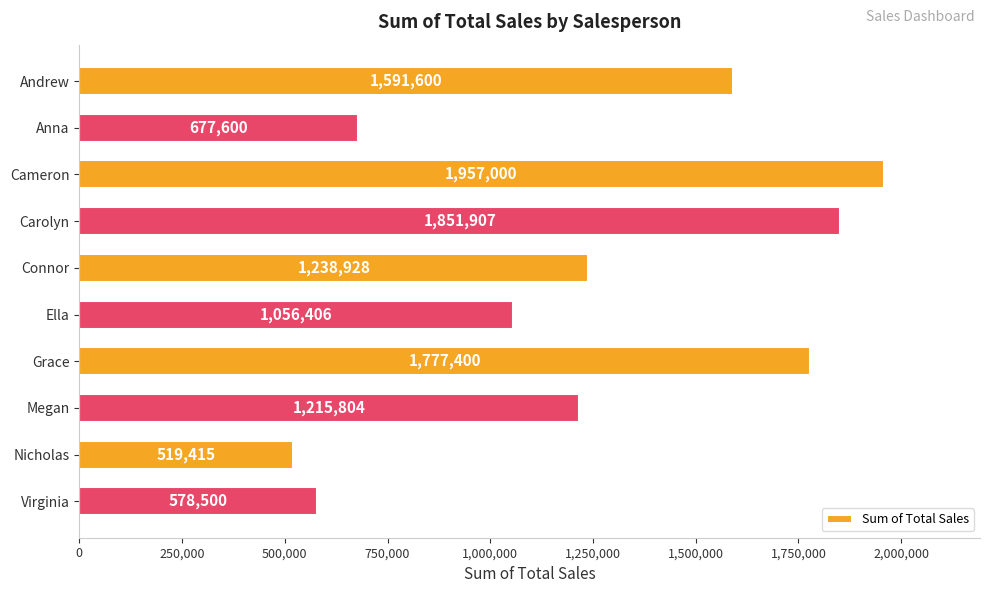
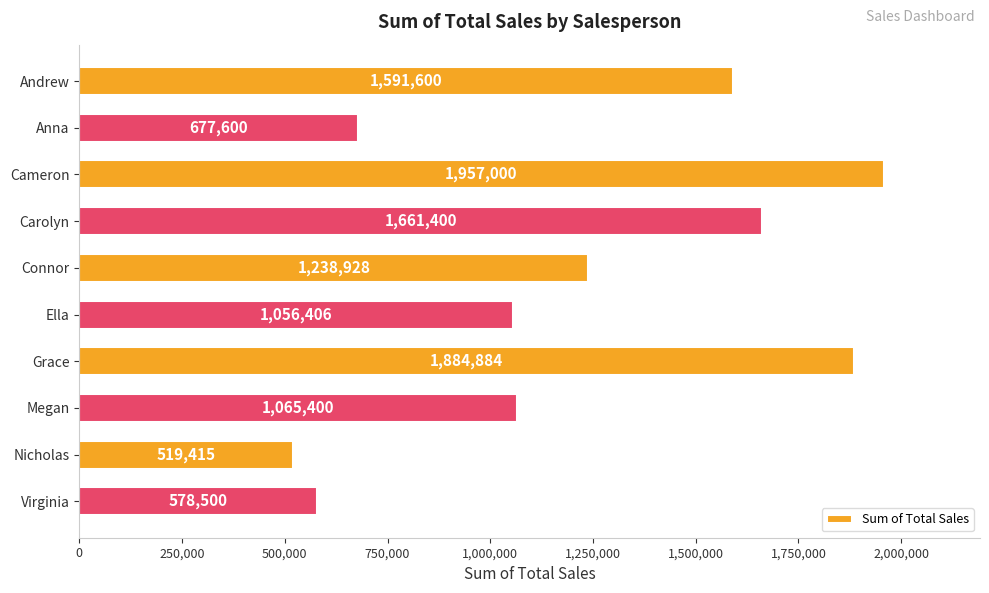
Carolyn: 1,851,907 -> 1,661,400
Grace: 1,777,400 -> 1,884,884
Megan: 1,215,804 -> 1,065,400
